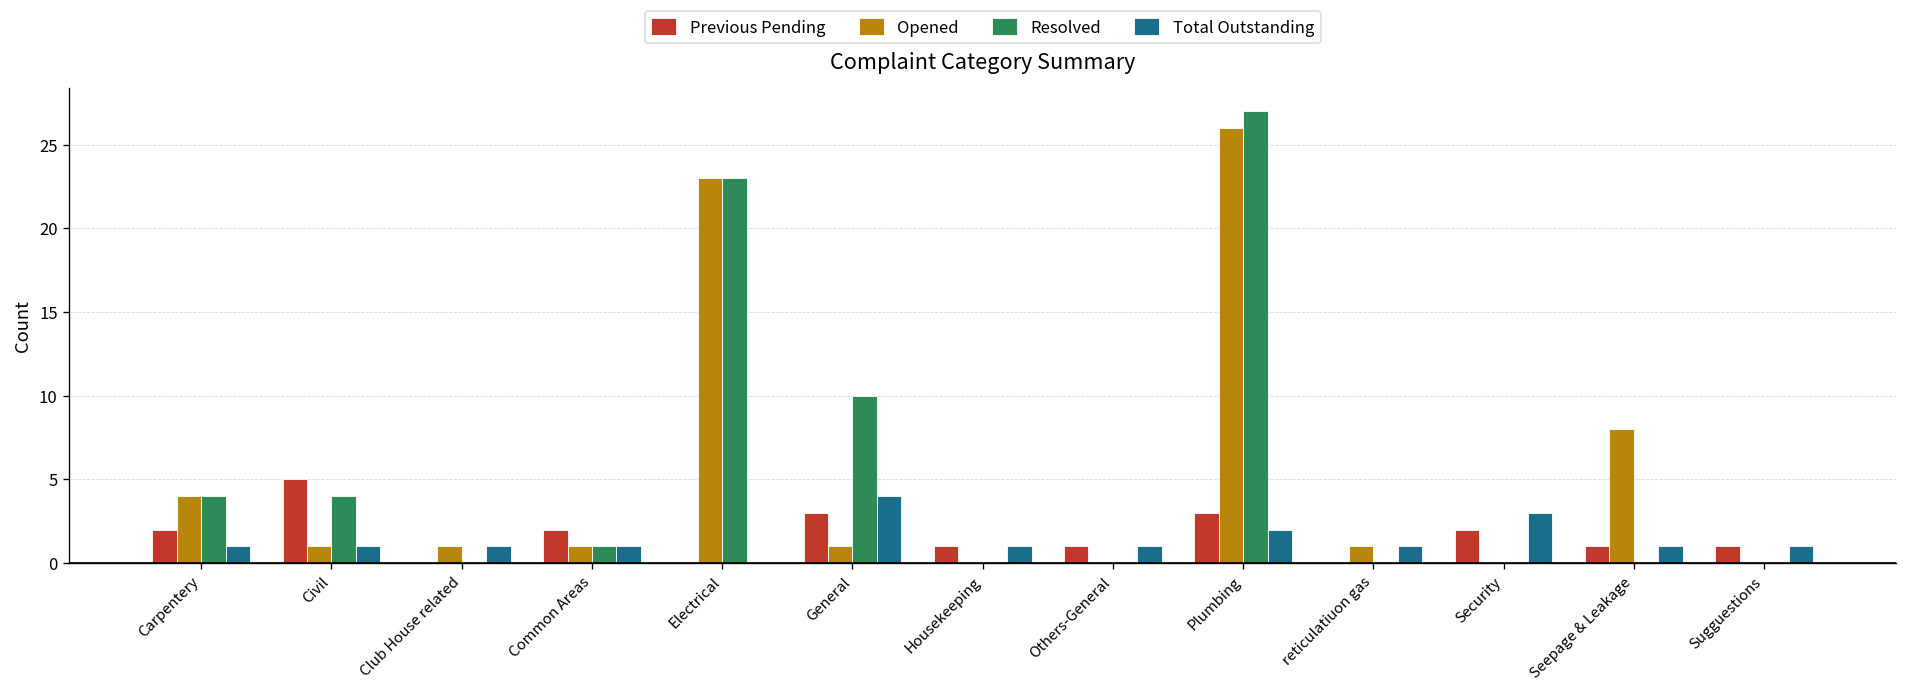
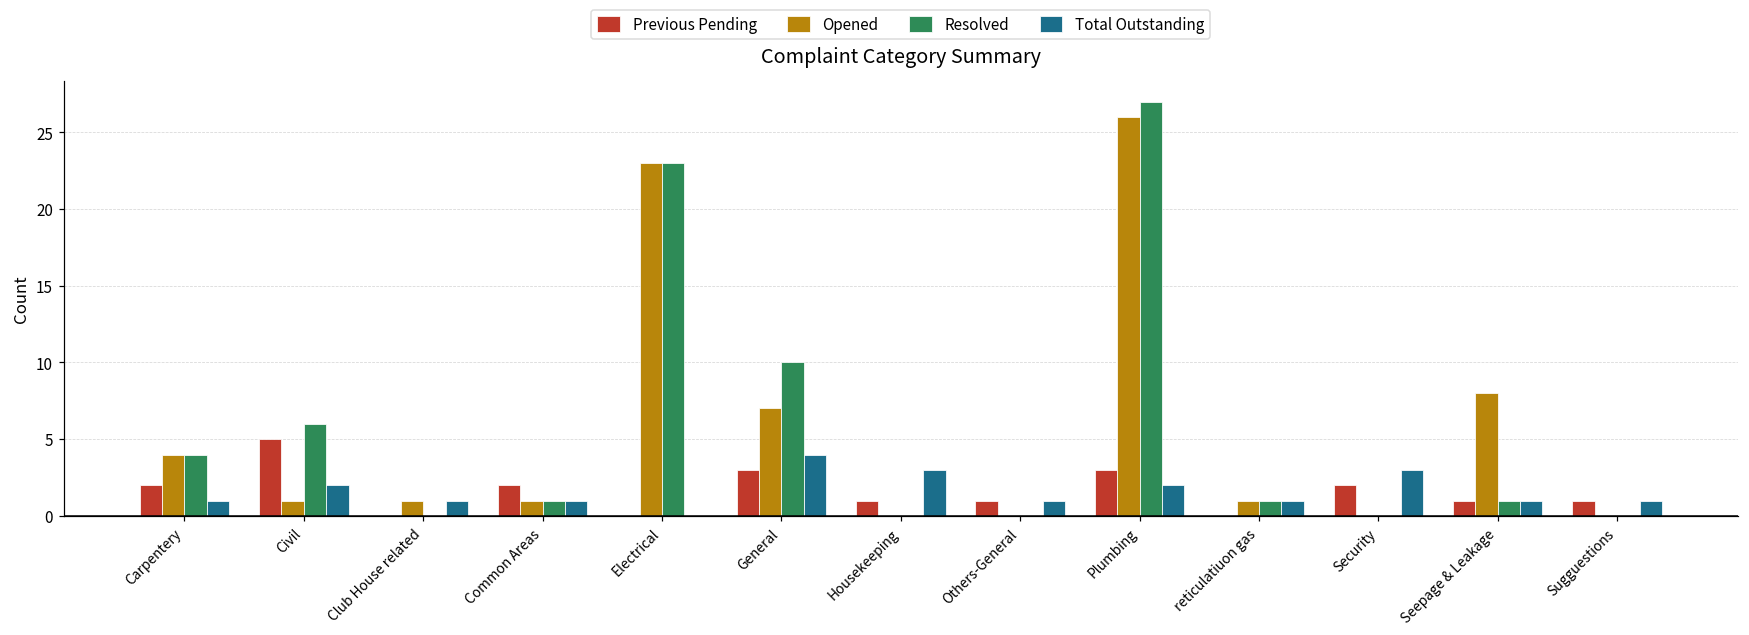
Resolved, Civil: 4 -> 6
Total Outstanding, Civil: 1 -> 2
Opened, General: 1 -> 7
Total Outstanding, Housekeeping: 1 -> 3
Resolved, reticulatiuon gas: 0 -> 1
Resolved, Seepage & Leakage: 0 -> 1
